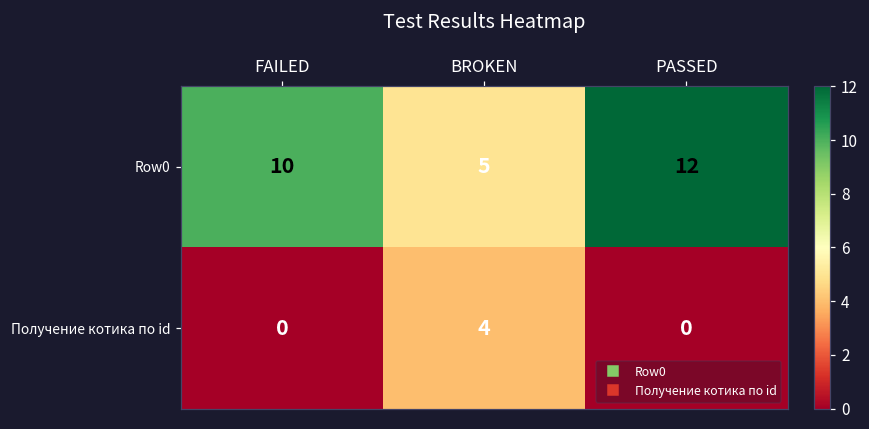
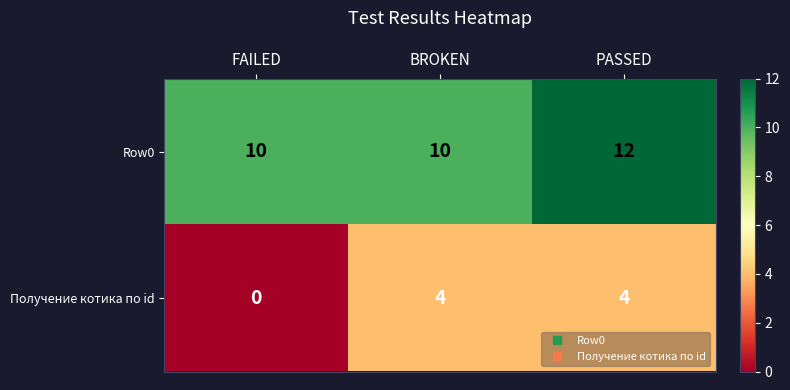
Row0, BROKEN: 5 -> 10
Получение котика по id, PASSED: 0 -> 4
